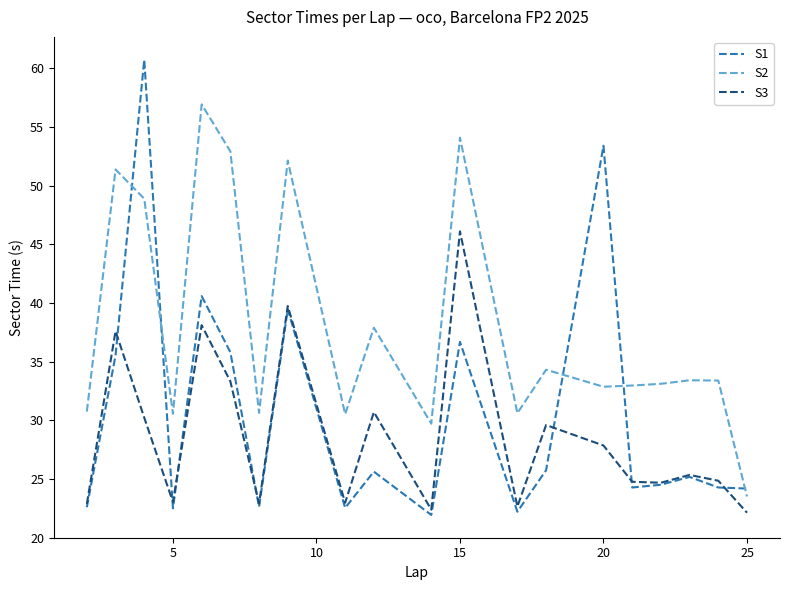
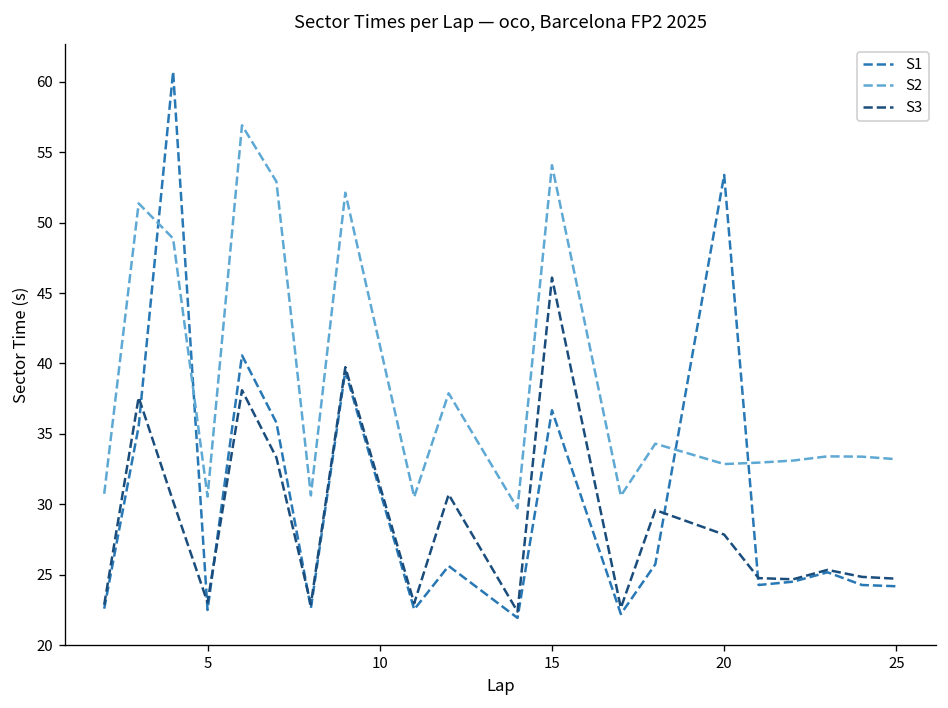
S2, 25: 23.5 -> 33.2
S3, 25: 22.1 -> 24.7
